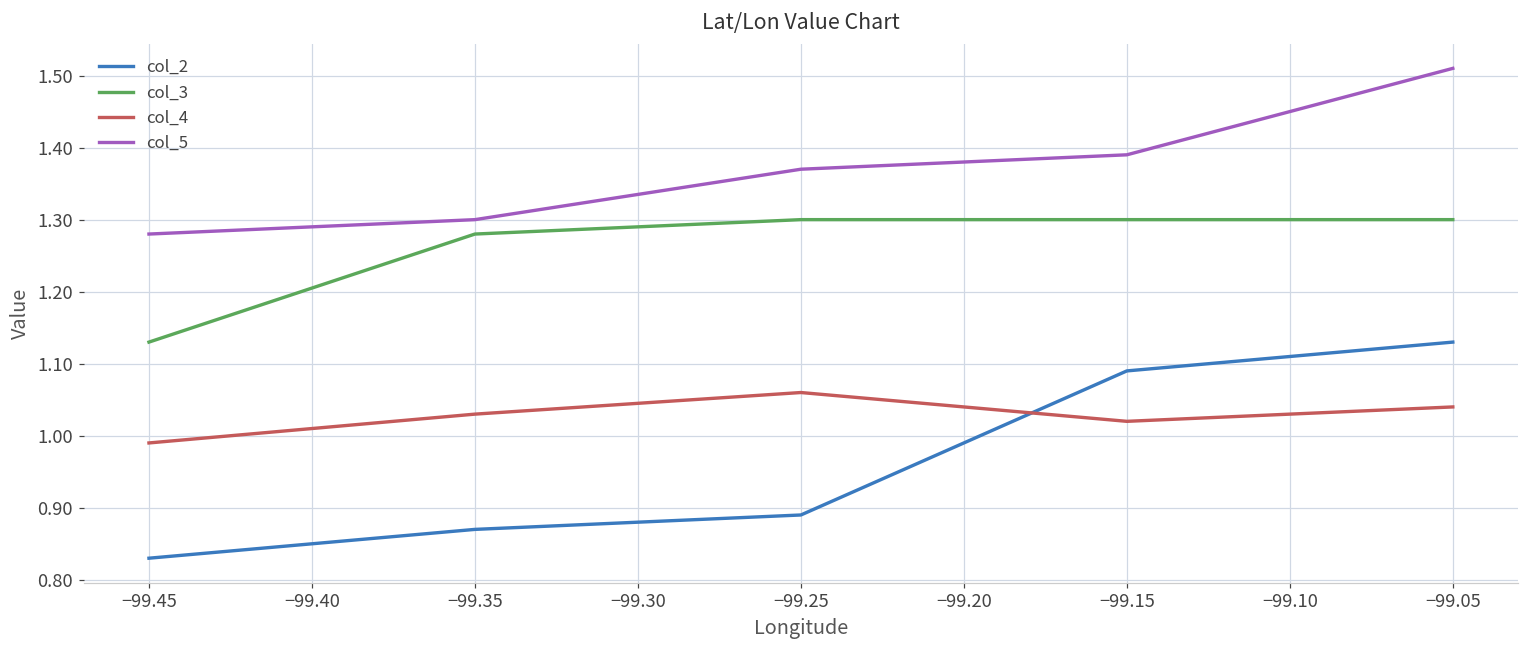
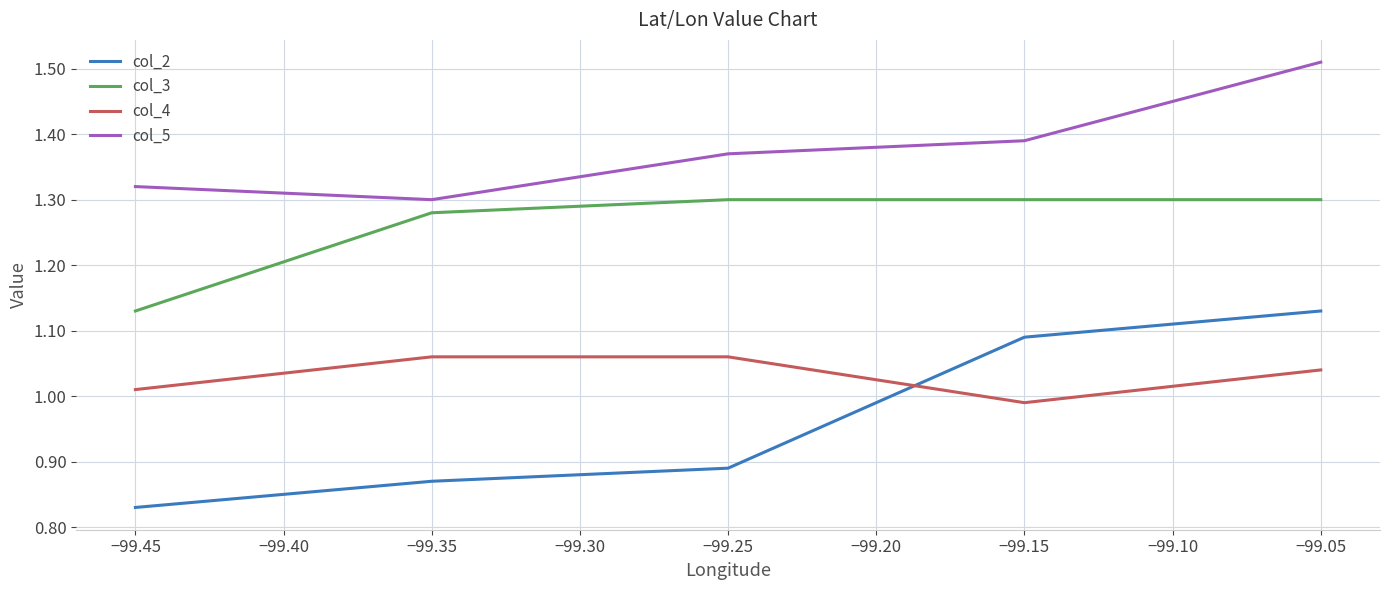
col_4, −99.45: 0.99 -> 1.01
col_5, −99.45: 1.28 -> 1.32
col_4, −99.35: 1.03 -> 1.06
col_4, −99.15: 1.02 -> 0.99
